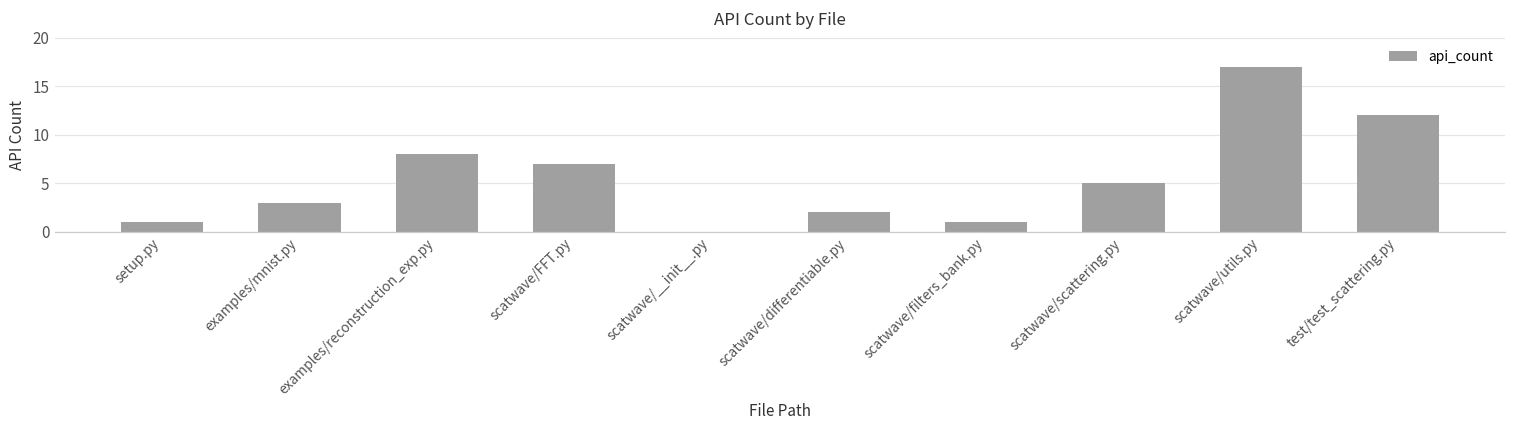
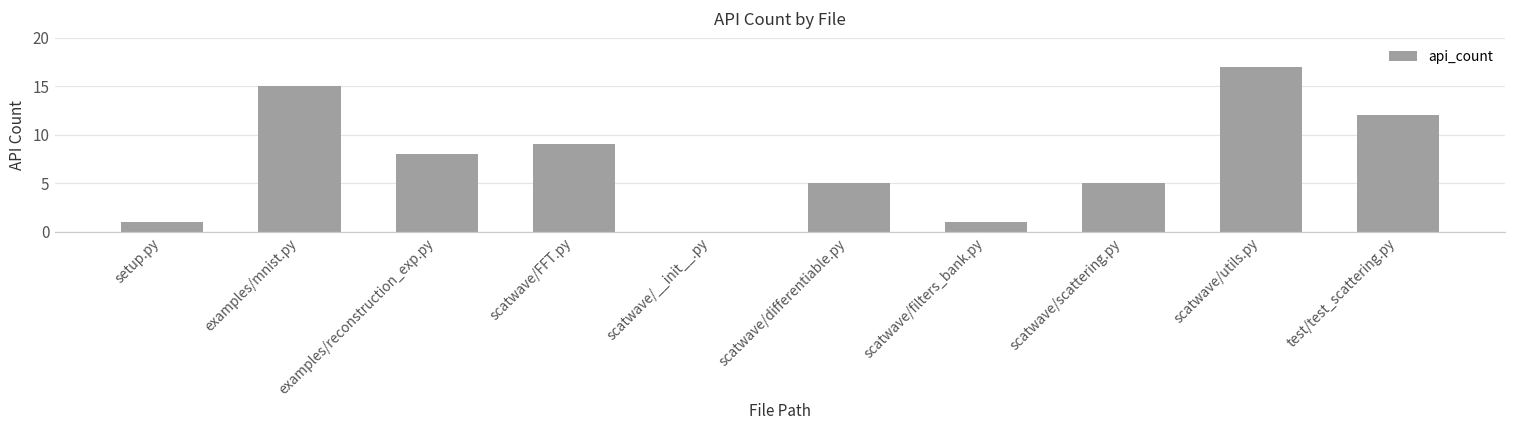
examples/mnist.py: 3 -> 15
scatwave/FFT.py: 7 -> 9
scatwave/differentiable.py: 2 -> 5
